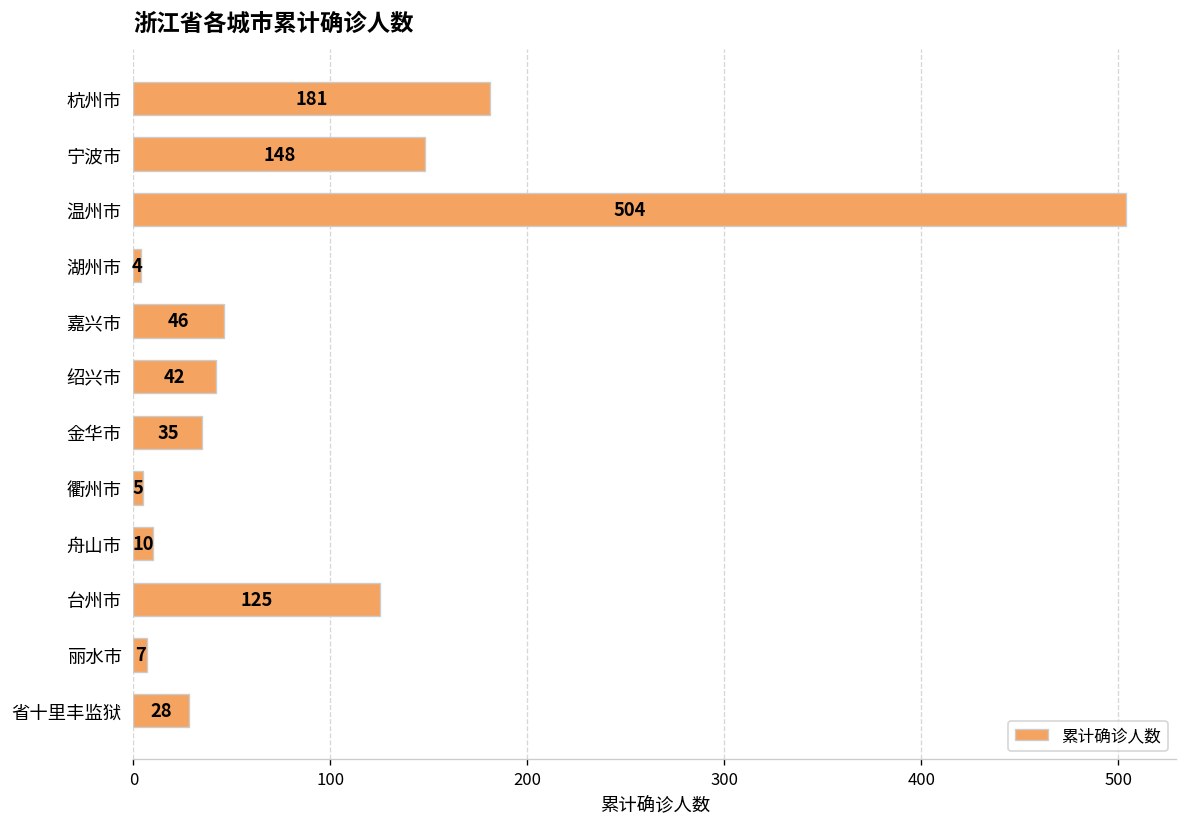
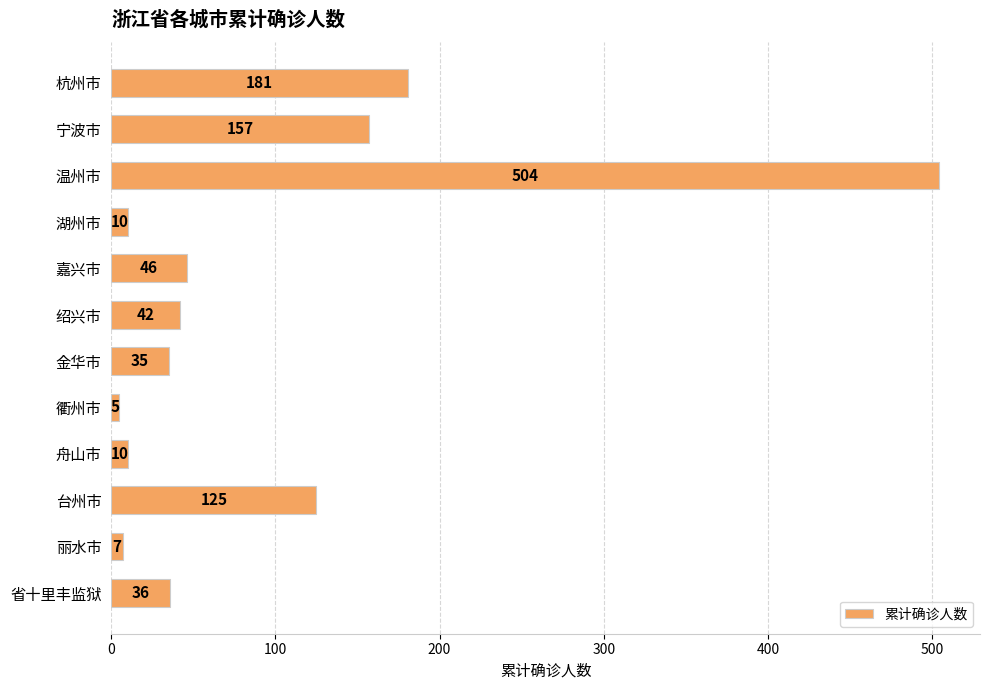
宁波市: 148 -> 157
湖州市: 4 -> 10
省十里丰监狱: 28 -> 36
